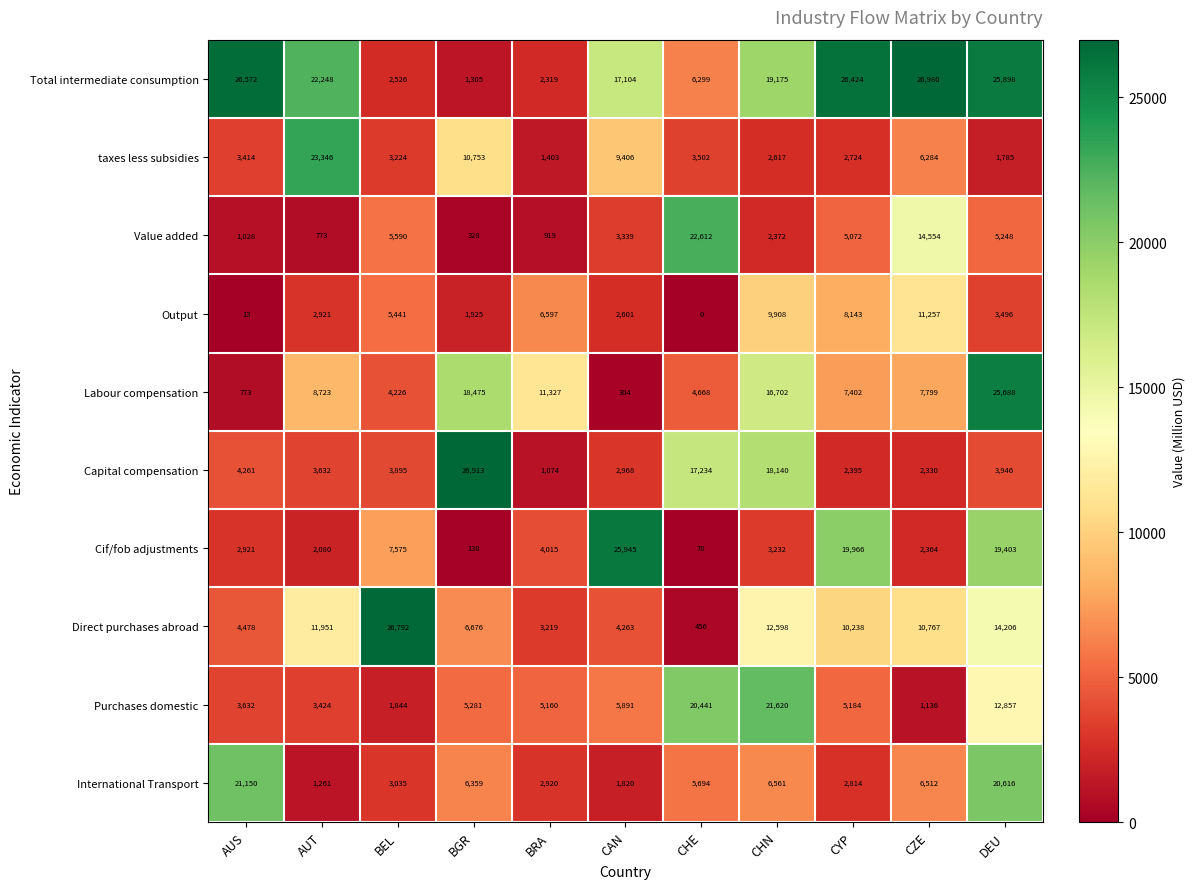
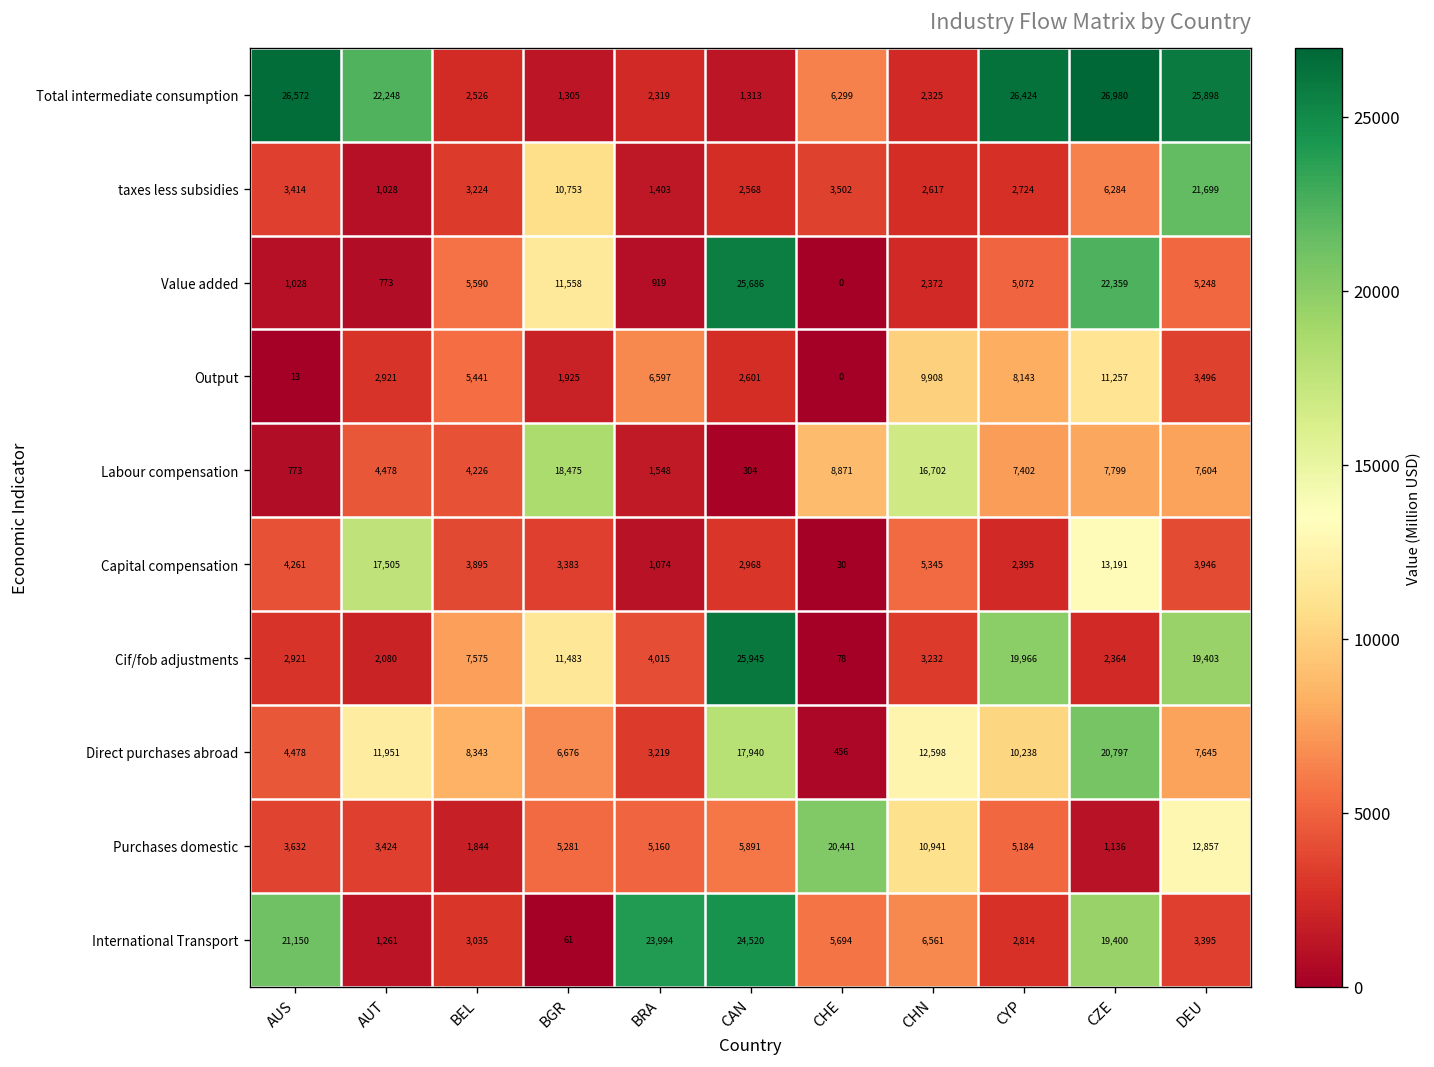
Total intermediate consumption, CAN: 17,104 -> 1,313
Total intermediate consumption, CHN: 19,175 -> 2,325
taxes less subsidies, AUT: 23,346 -> 1,028
taxes less subsidies, CAN: 9,406 -> 2,568
taxes less subsidies, DEU: 1,785 -> 21,699
Value added, BGR: 328 -> 11,558
Value added, CAN: 3,339 -> 25,686
Value added, CHE: 22,612 -> 0
Value added, CZE: 14,554 -> 22,359
Labour compensation, AUT: 8,723 -> 4,478
Labour compensation, BRA: 11,327 -> 1,548
Labour compensation, CHE: 4,668 -> 8,871
Labour compensation, DEU: 25,688 -> 7,604
Capital compensation, AUT: 3,632 -> 17,505
Capital compensation, BGR: 26,913 -> 3,383
Capital compensation, CHE: 17,234 -> 30
Capital compensation, CHN: 18,140 -> 5,345
Capital compensation, CZE: 2,330 -> 13,191
Cif/fob adjustments, BGR: 130 -> 11,483
Direct purchases abroad, BEL: 26,792 -> 8,343
Direct purchases abroad, CAN: 4,263 -> 17,940
Direct purchases abroad, CZE: 10,767 -> 20,797
Direct purchases abroad, DEU: 14,206 -> 7,645
Purchases domestic, CHN: 21,620 -> 10,941
International Transport, BGR: 6,359 -> 61
International Transport, BRA: 2,920 -> 23,994
International Transport, CAN: 1,820 -> 24,520
International Transport, CZE: 6,512 -> 19,400
International Transport, DEU: 20,616 -> 3,395
